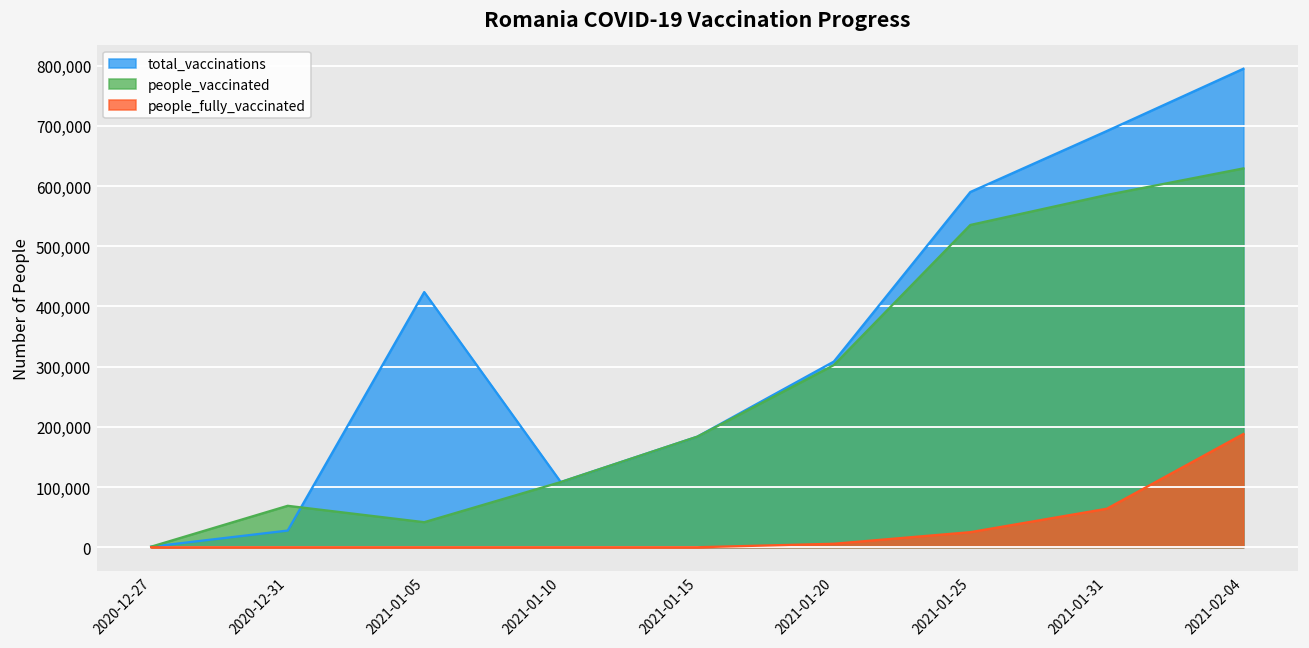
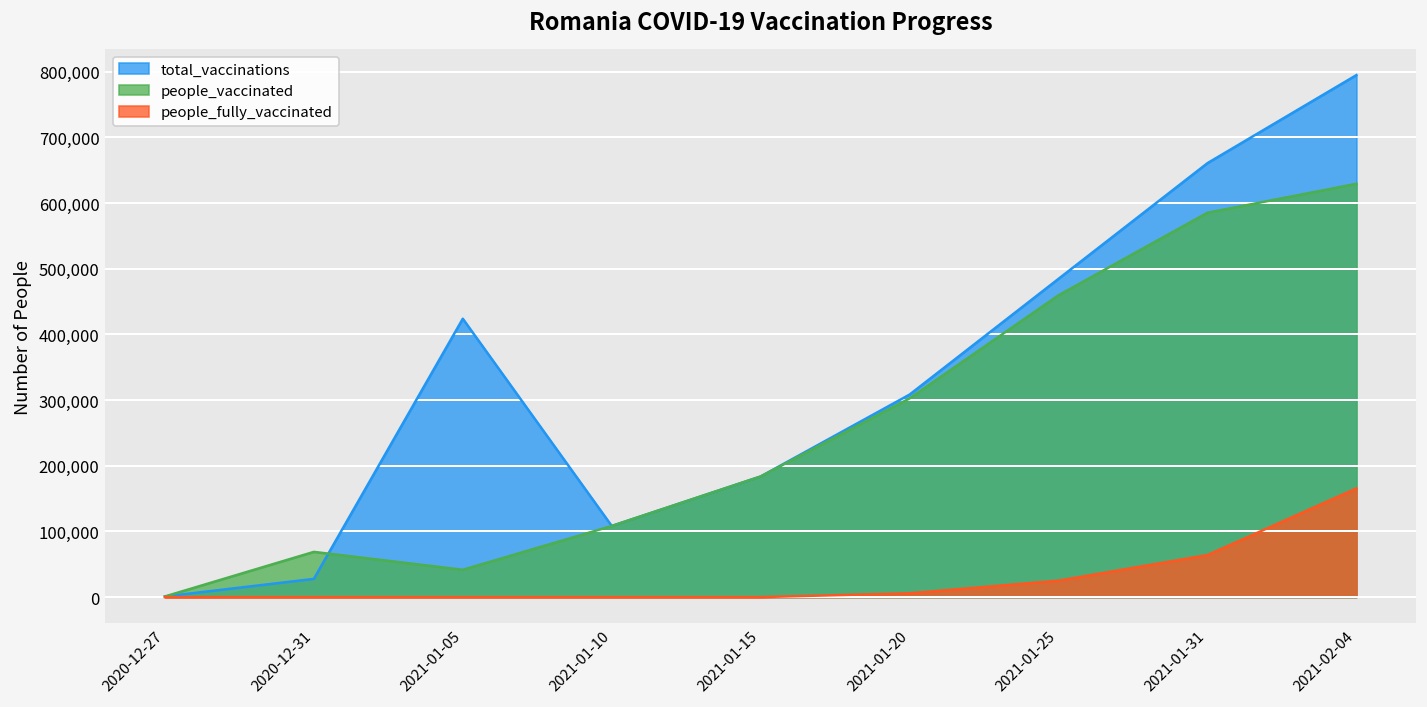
total_vaccinations, 2021-01-25: 590,000 -> 480,000
people_vaccinated, 2021-01-25: 540,000 -> 460,000
total_vaccinations, 2021-01-31: 690,000 -> 660,000
people_fully_vaccinated, 2021-02-04: 190,000 -> 170,000
